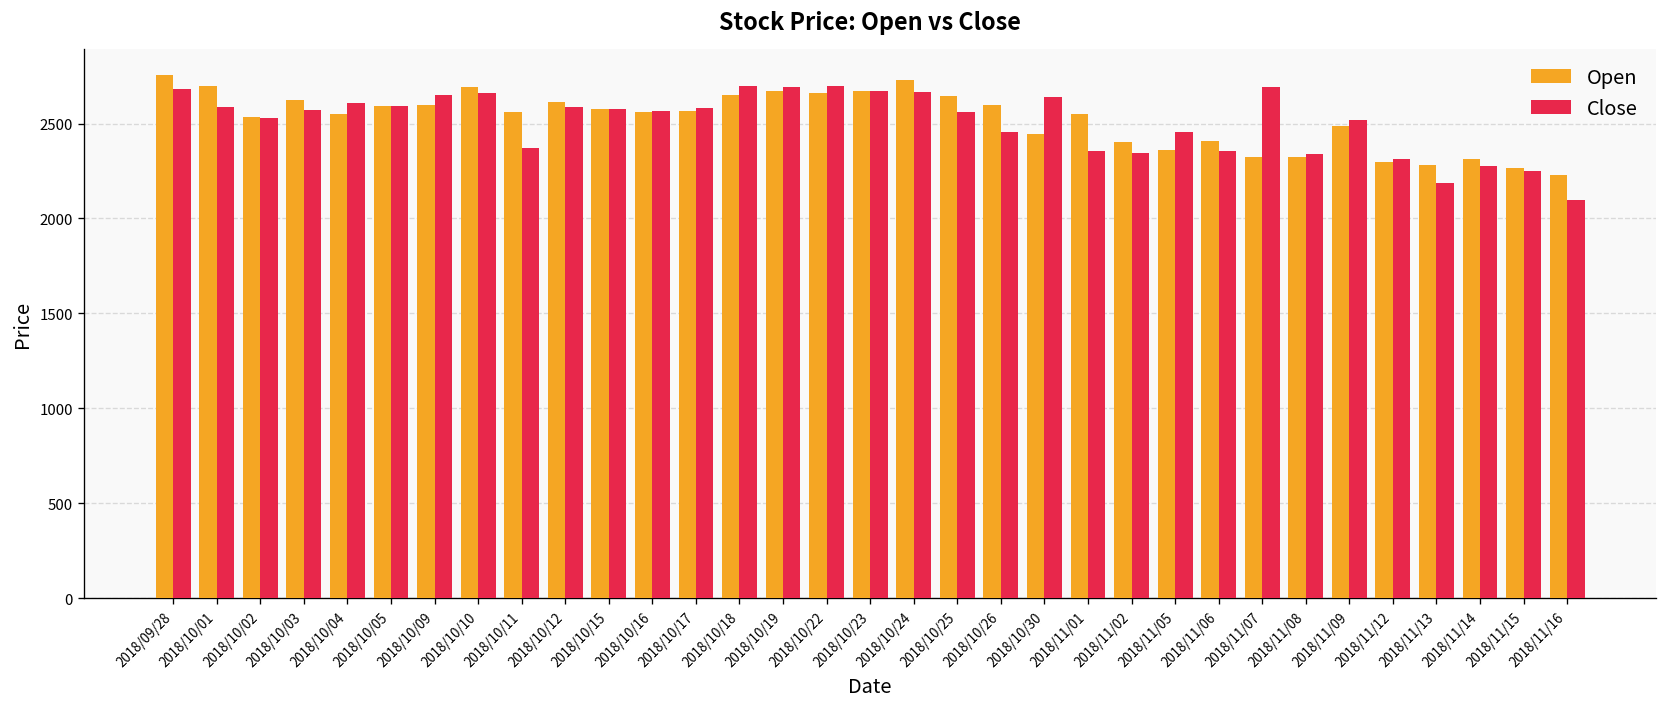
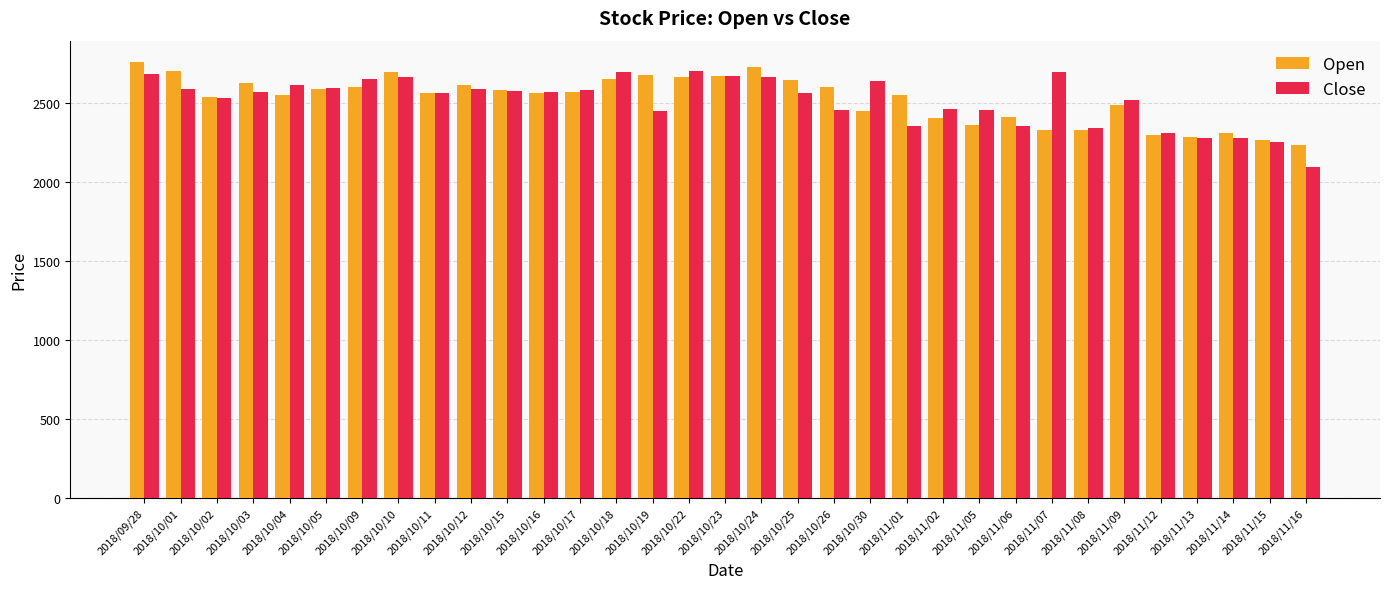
Close, 2018/10/11: 2370 -> 2560
Close, 2018/10/19: 2690 -> 2450
Close, 2018/11/02: 2350 -> 2460
Close, 2018/11/13: 2190 -> 2280
